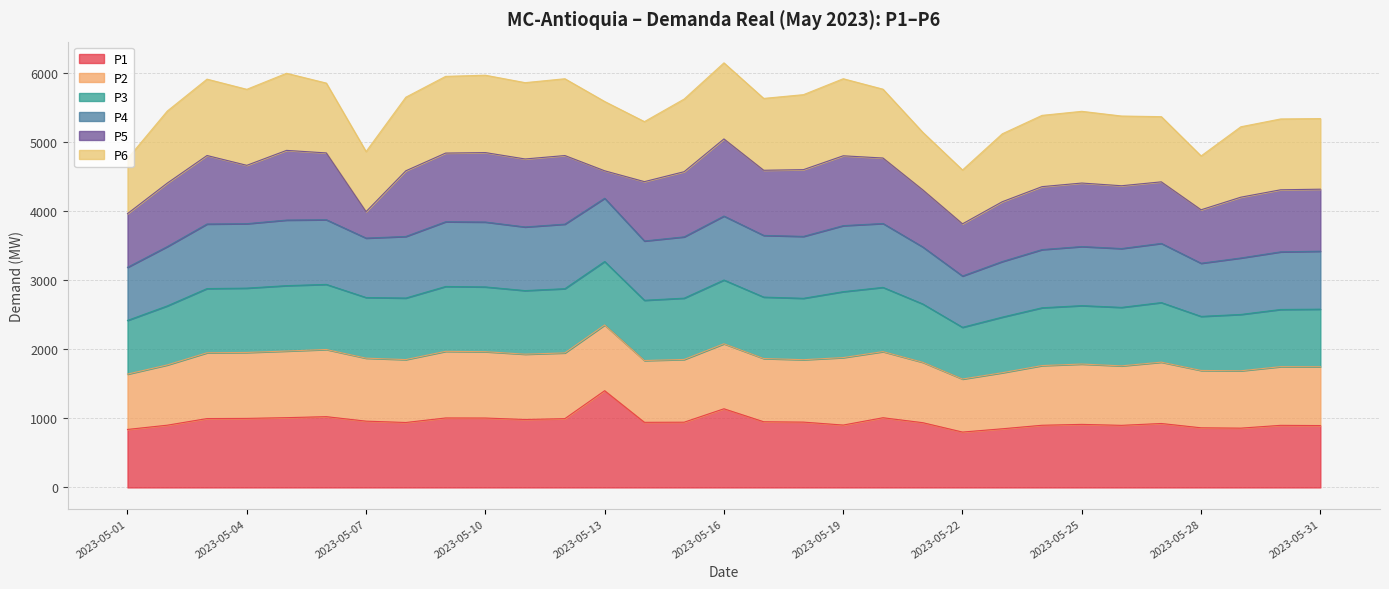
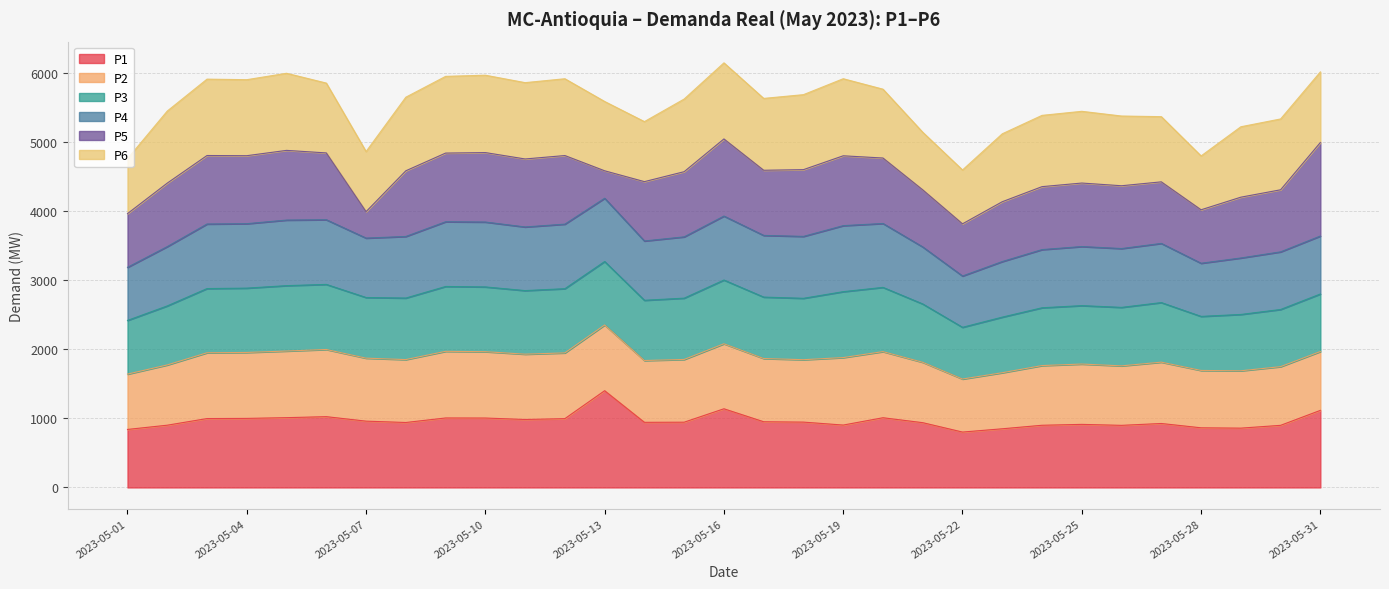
P5, 2023-05-04: 800 -> 1000
P1, 2023-05-31: 900 -> 1100
P5, 2023-05-31: 900 -> 1400
